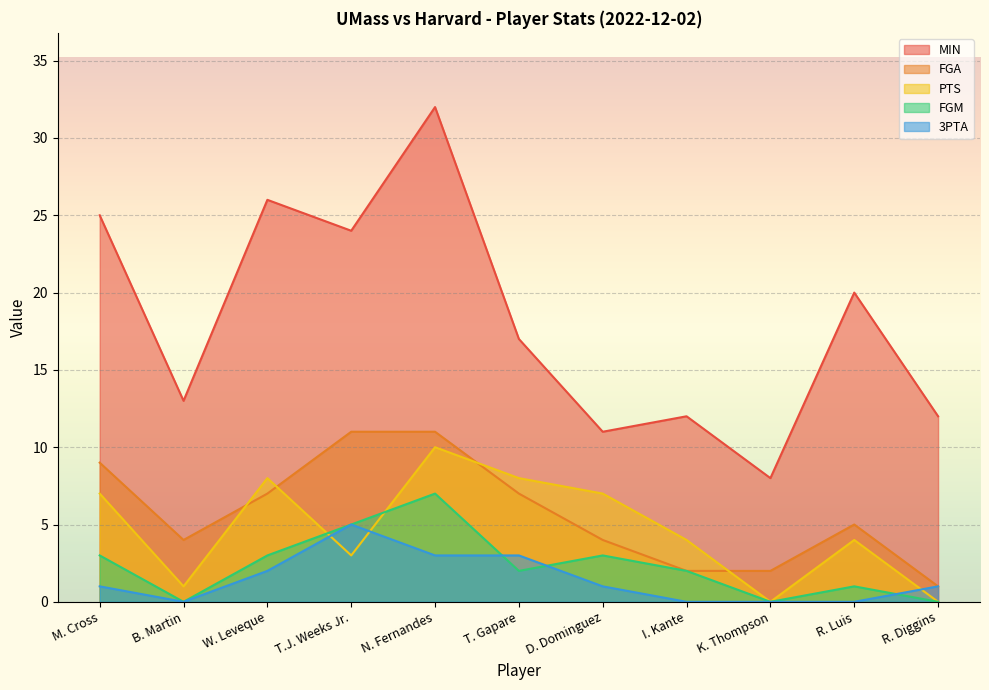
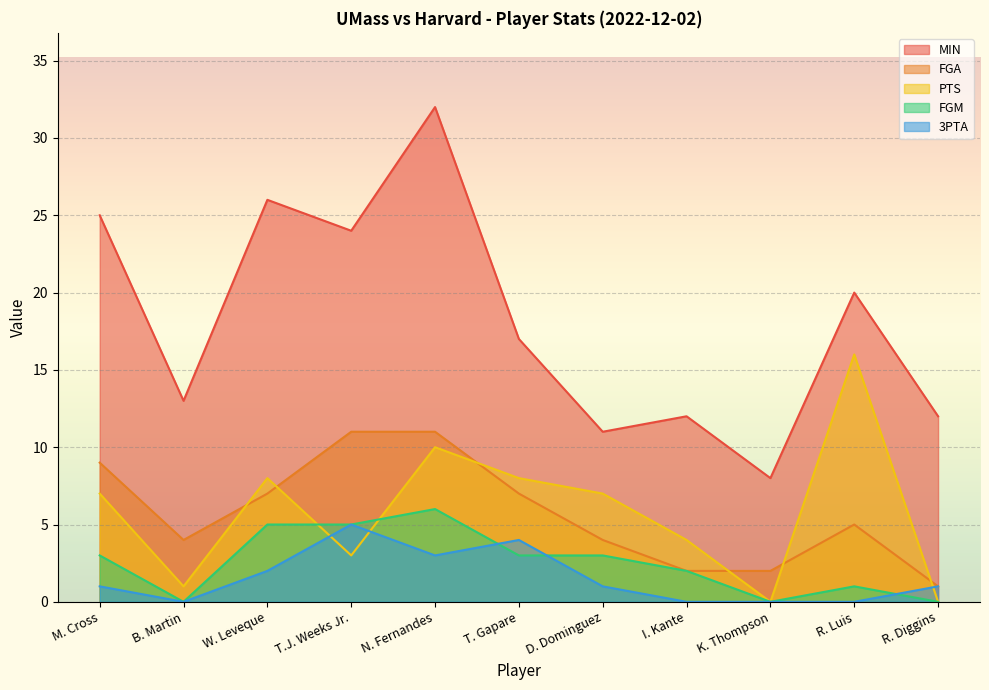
FGM, W. Leveque: 3 -> 5
FGM, N. Fernandes: 7 -> 6
FGM, T. Gapare: 2 -> 3
3PTA, T. Gapare: 3 -> 4
PTS, R. Luis: 4 -> 16
